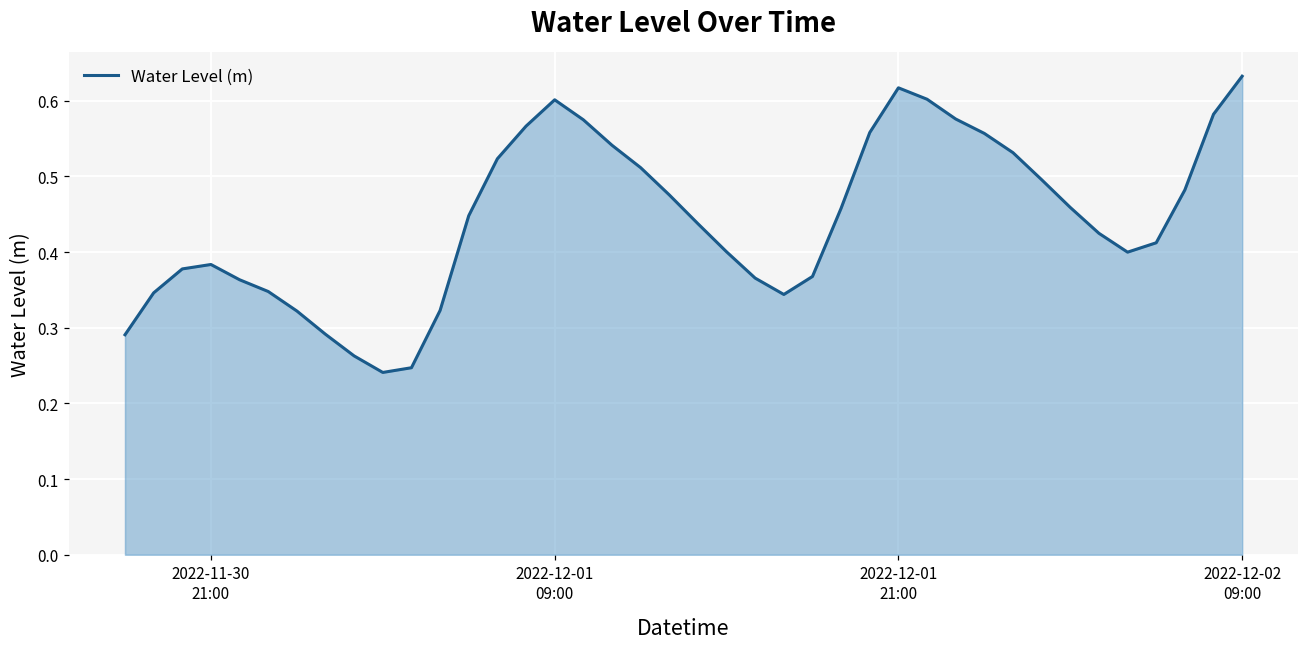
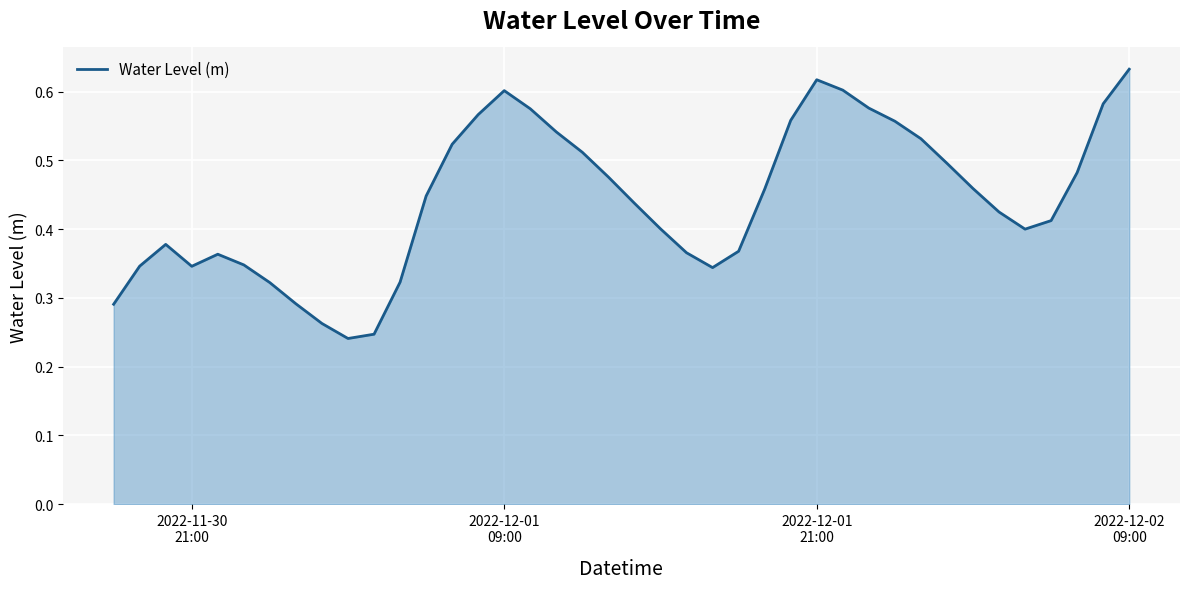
2022-11-30 21:00: 0.38 -> 0.35
